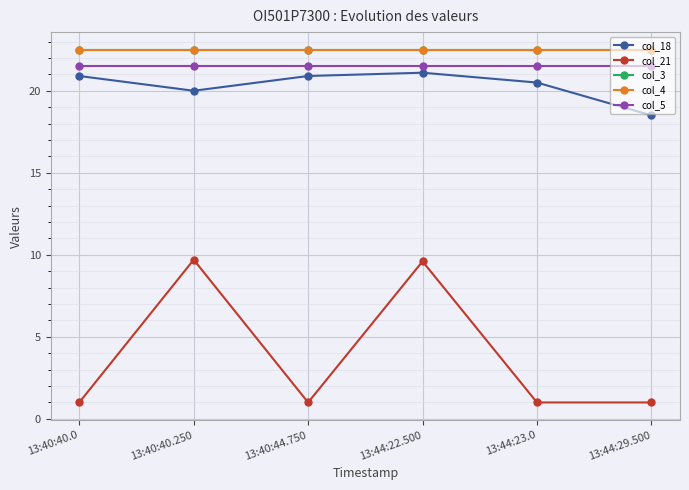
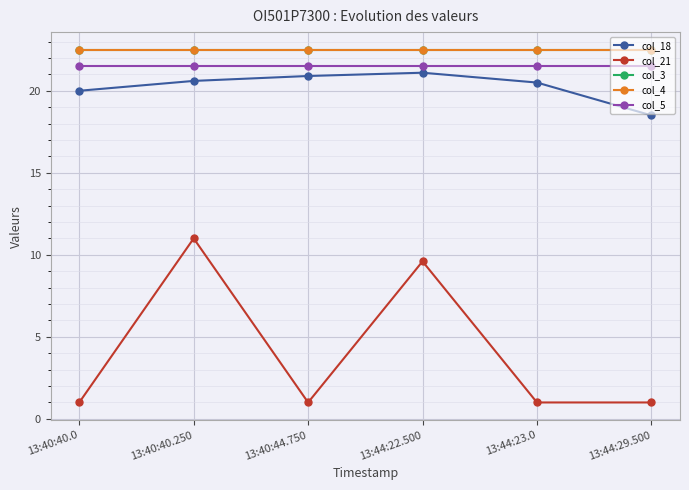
col_18, 13:40:40.0: 20.9 -> 20.0
col_18, 13:40:40.250: 20.0 -> 20.6
col_21, 13:40:40.250: 9.7 -> 11.0
